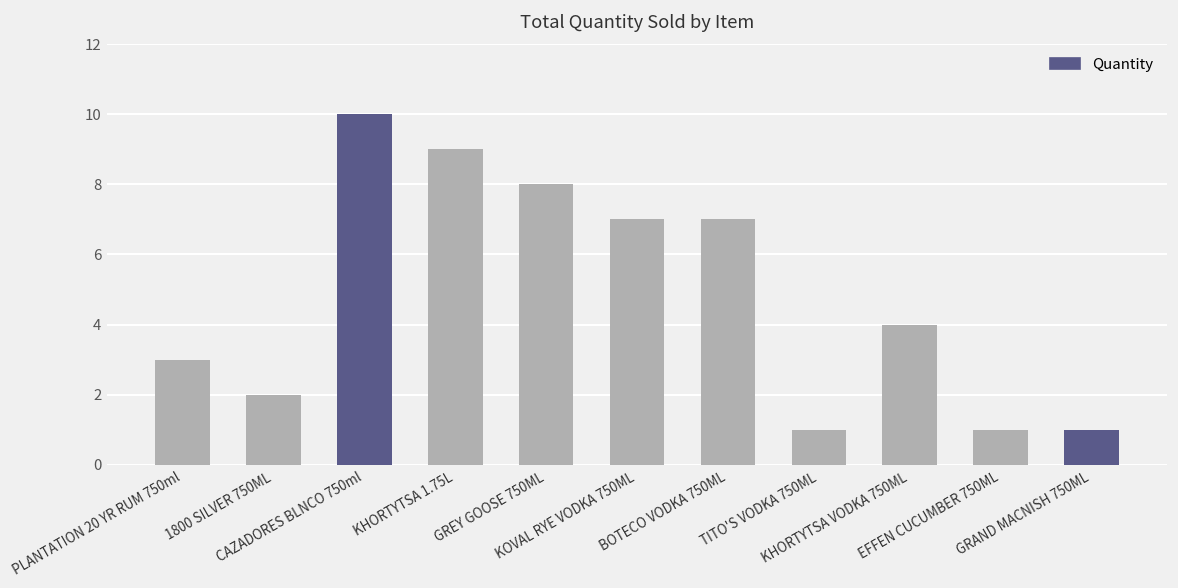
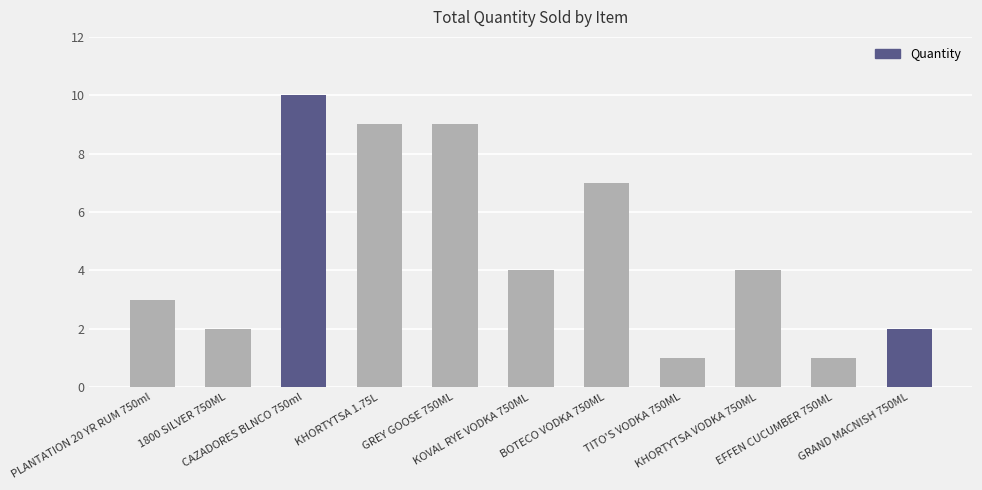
GREY GOOSE 750ML: 8 -> 9
KOVAL RYE VODKA 750ML: 7 -> 4
GRAND MACNISH 750ML: 1 -> 2
